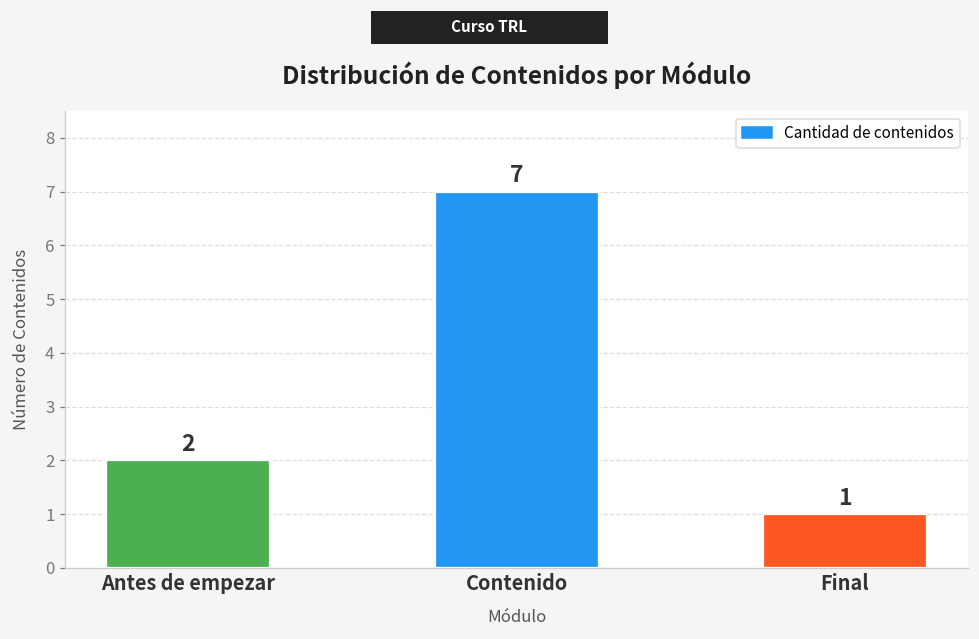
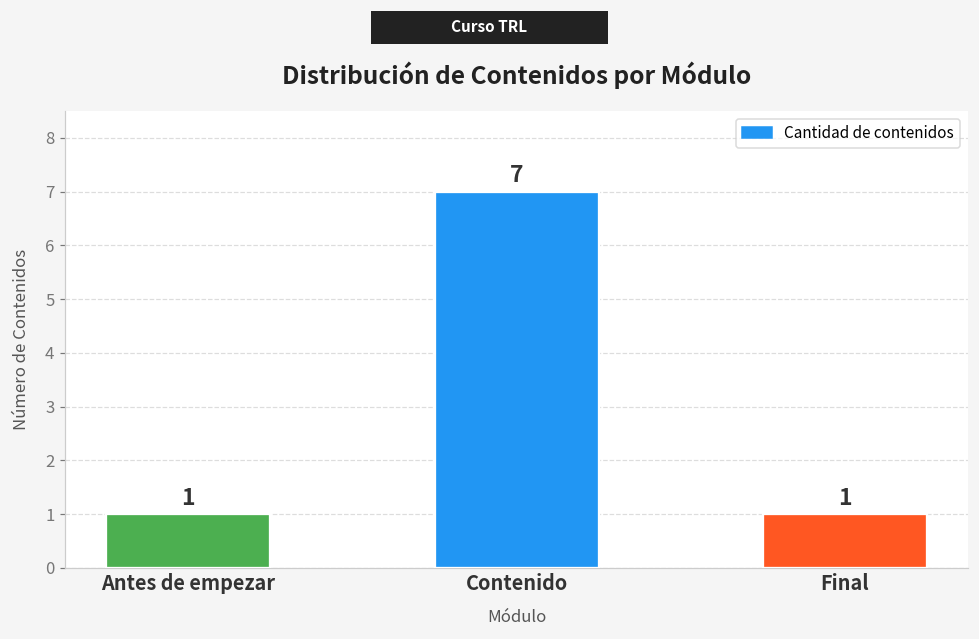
Antes de empezar: 2 -> 1
